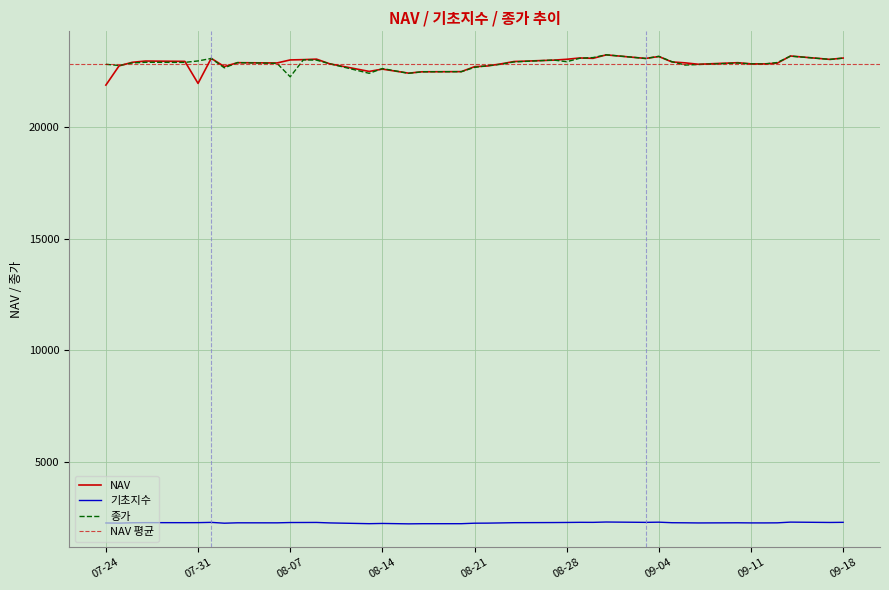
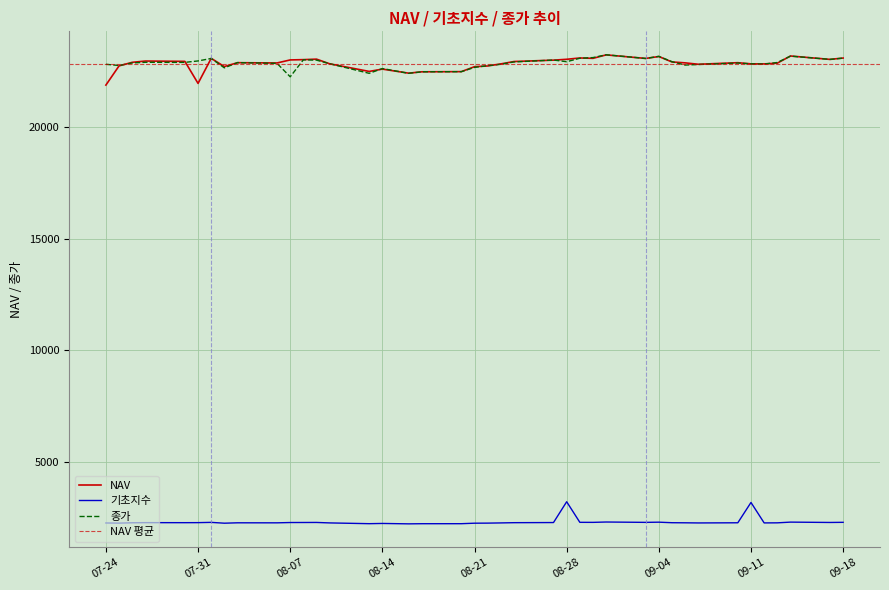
기초지수, 08-28: 2300 -> 3200
기초지수, 09-11: 2300 -> 3200
